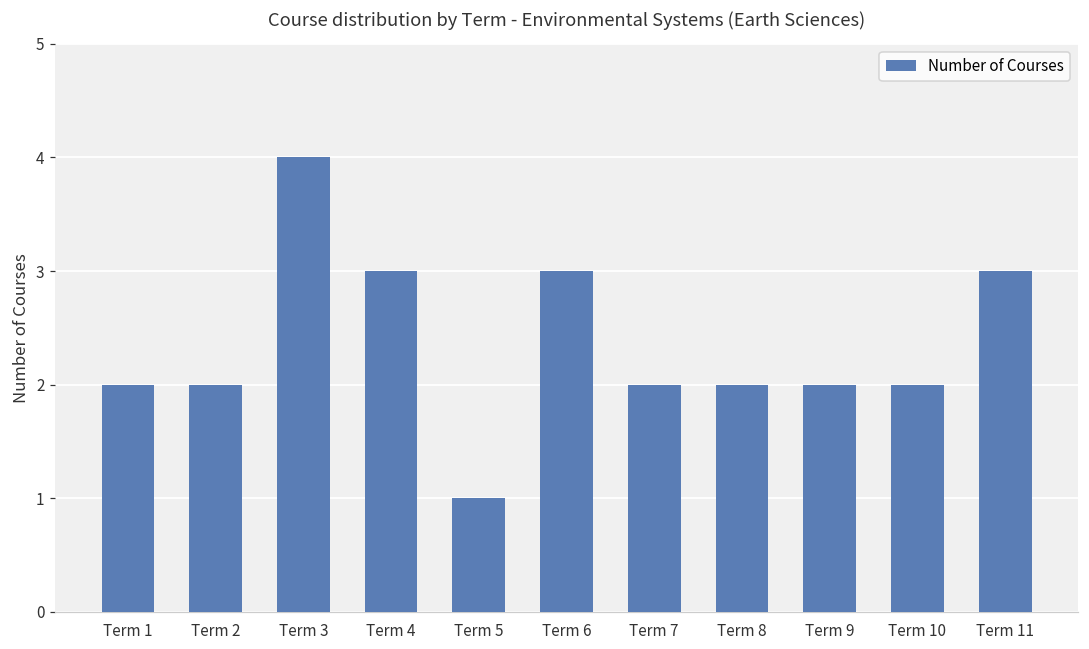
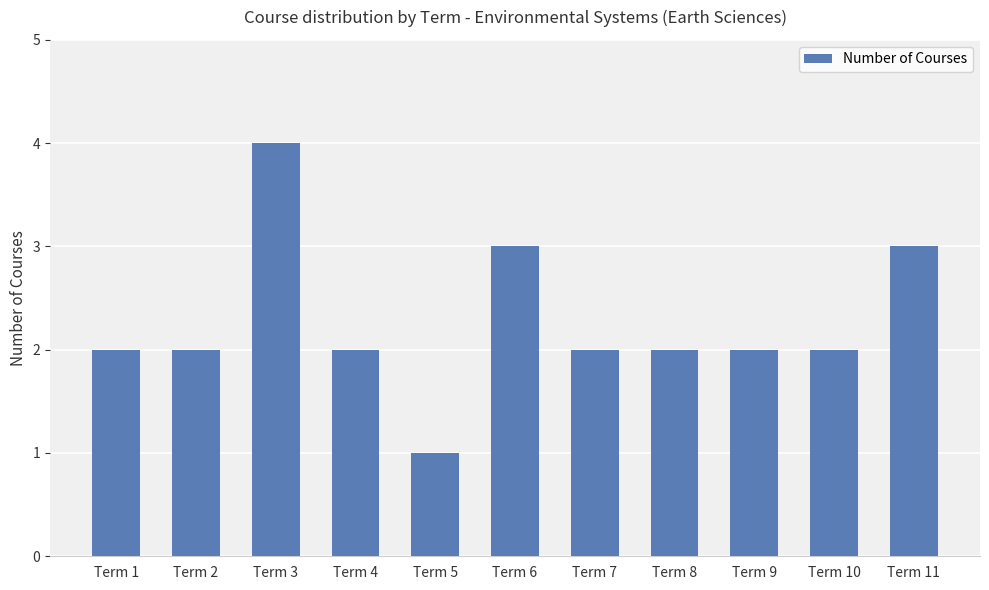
Term 4: 3 -> 2
